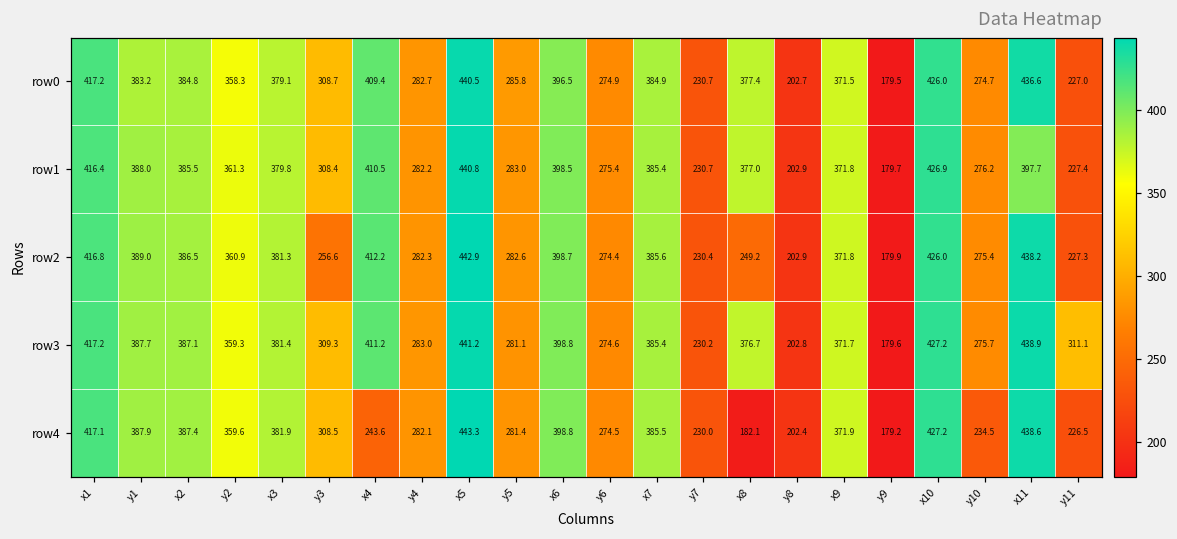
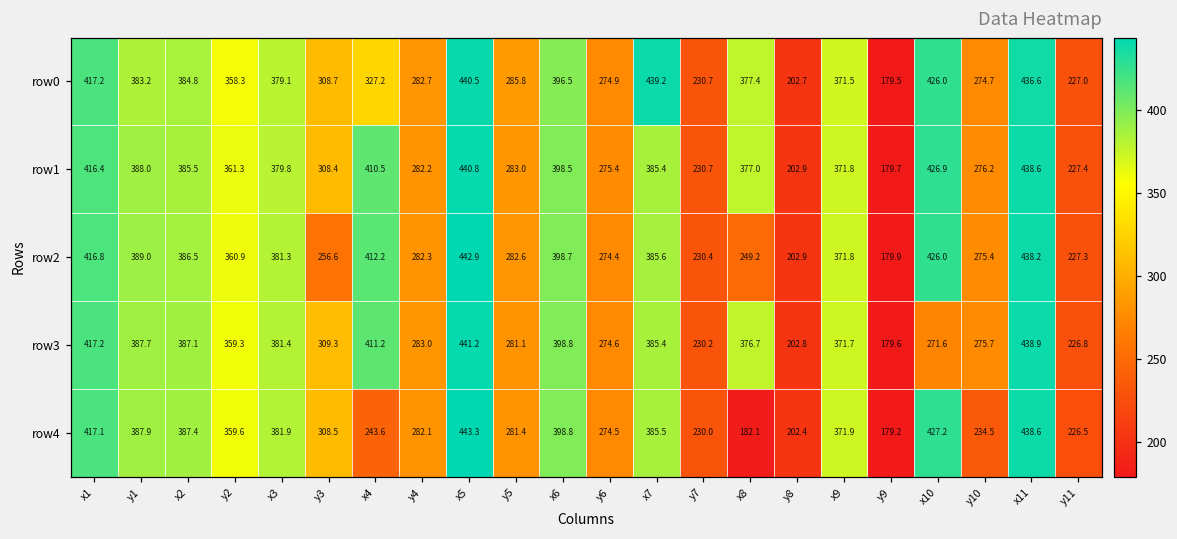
row0, x4: 409.4 -> 327.2
row0, x7: 384.9 -> 439.2
row1, x11: 397.7 -> 438.6
row3, x10: 427.2 -> 271.6
row3, y11: 311.1 -> 226.8
